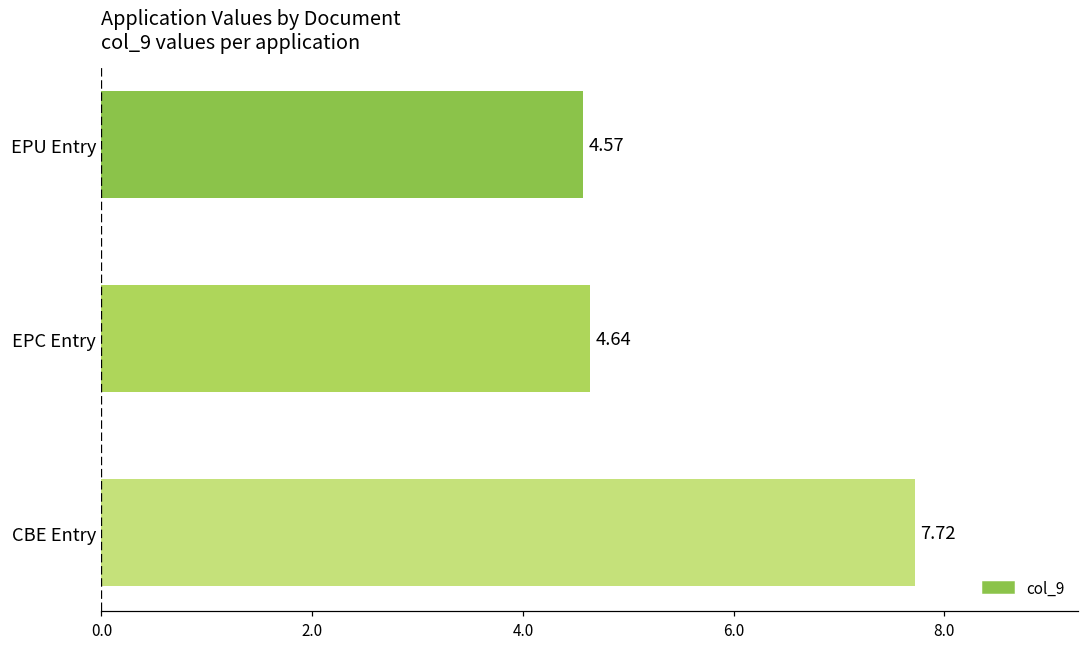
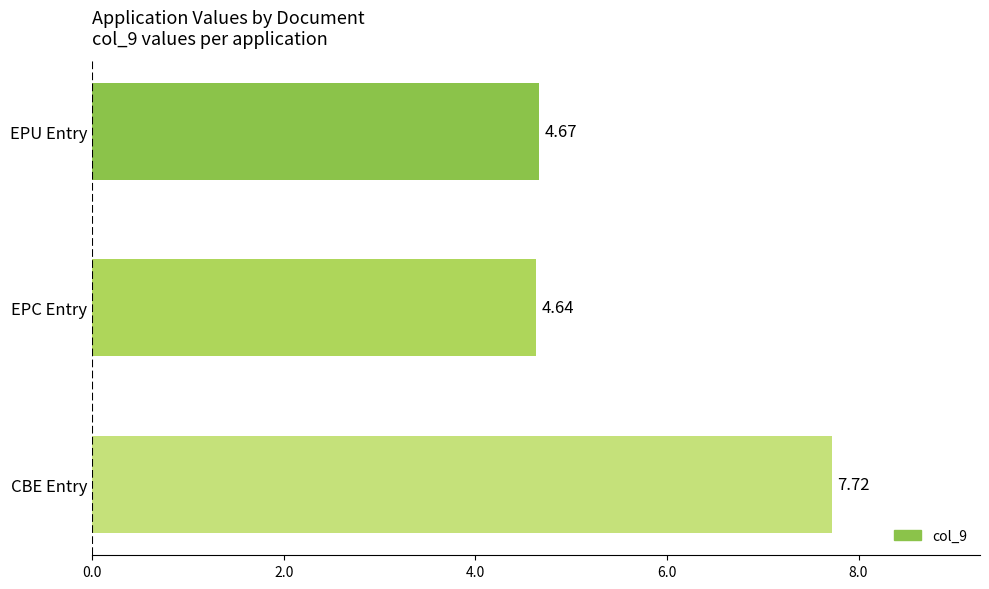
EPU Entry: 4.57 -> 4.67
